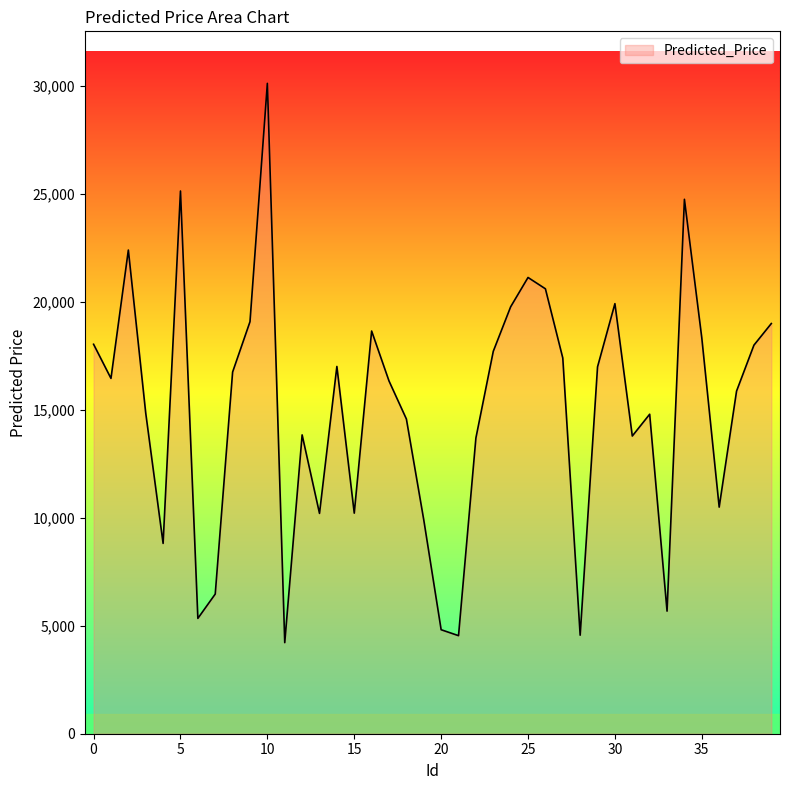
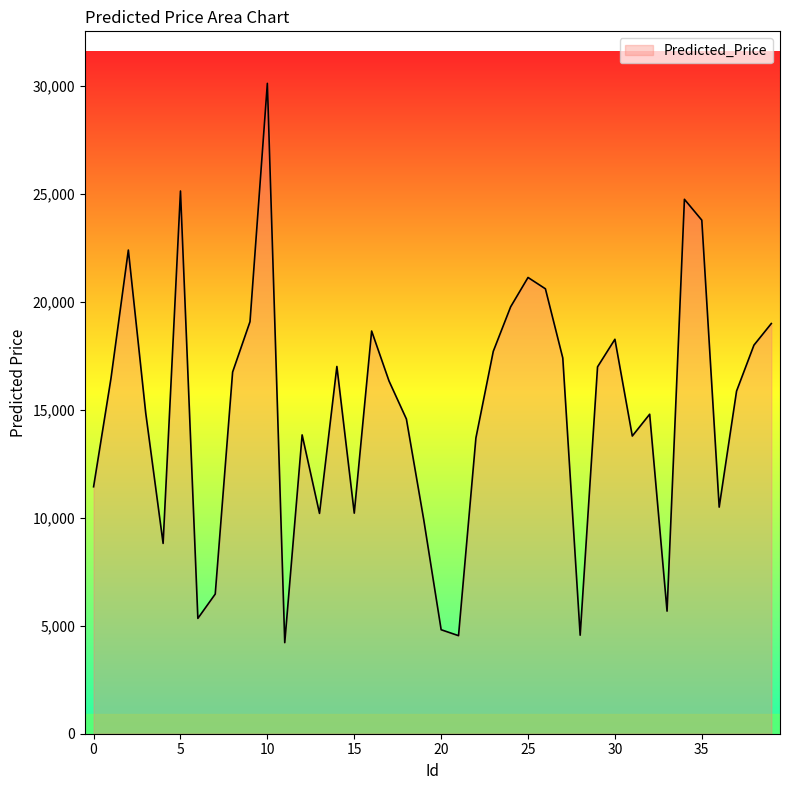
0: 18,000 -> 11,400
30: 19,900 -> 18,300
35: 18,300 -> 23,800
